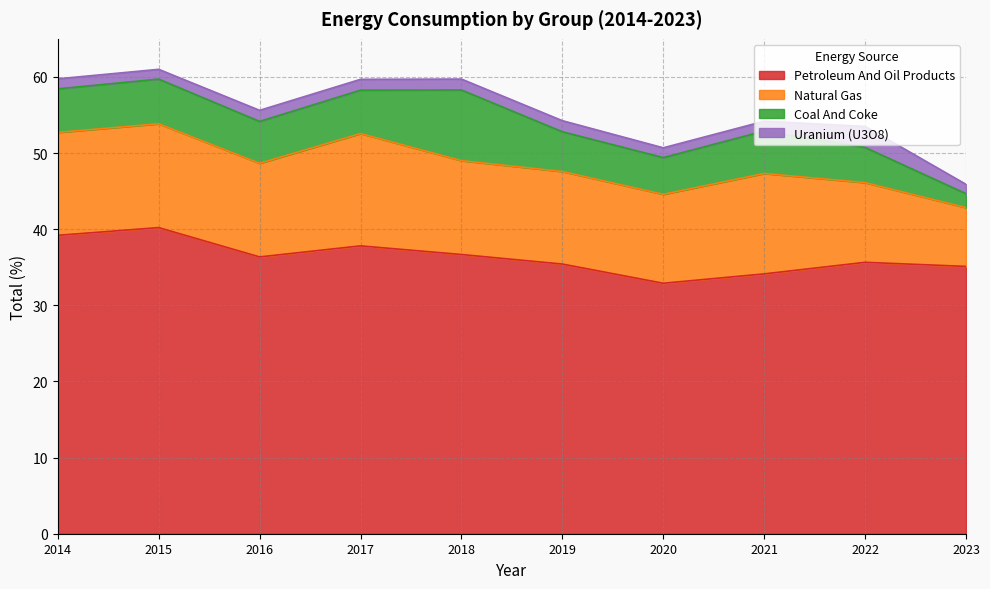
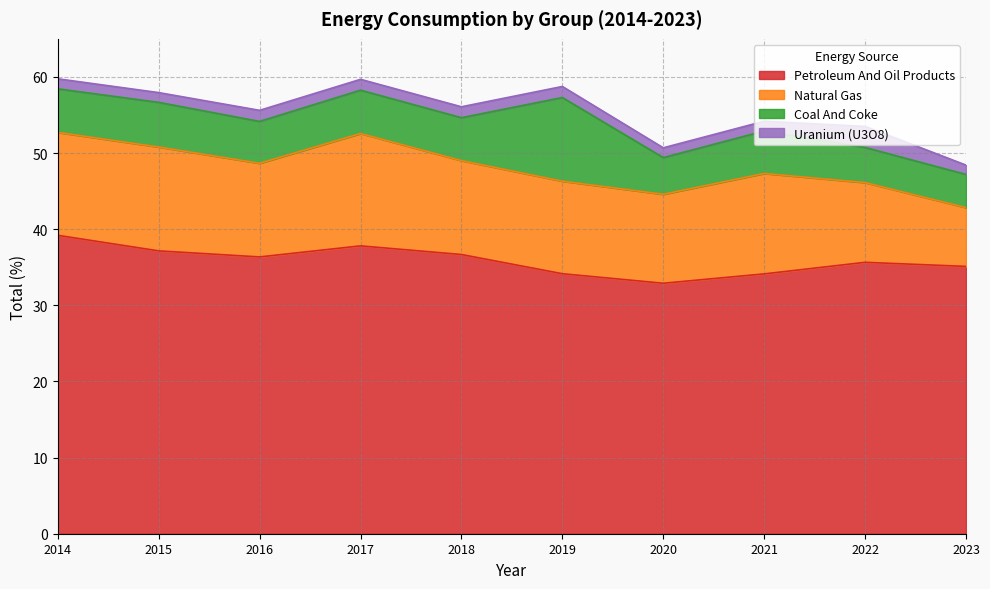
Petroleum And Oil Products, 2015: 40 -> 37
Coal And Coke, 2018: 9 -> 6
Petroleum And Oil Products, 2019: 35 -> 34
Coal And Coke, 2019: 5 -> 11
Coal And Coke, 2023: 2 -> 4
